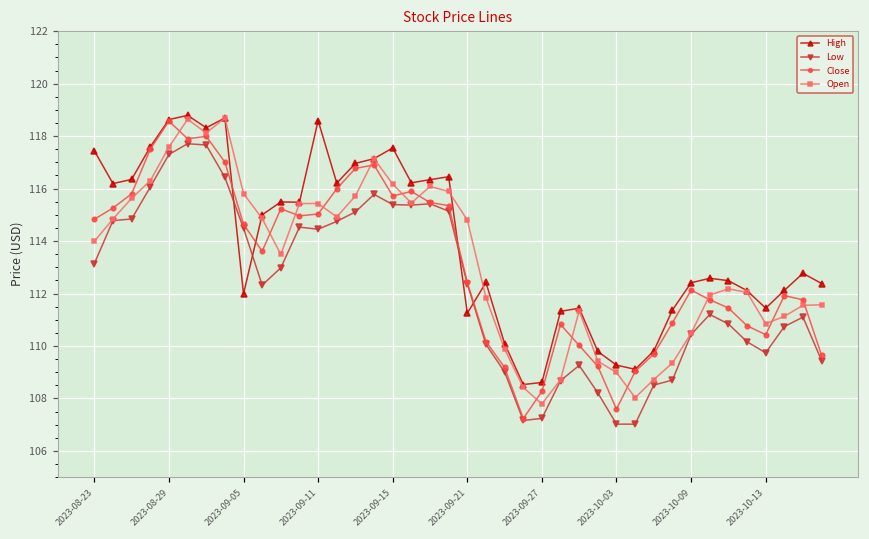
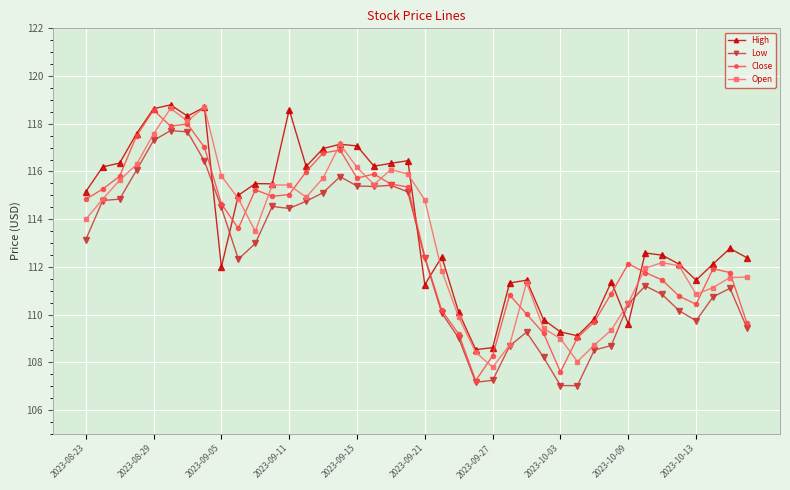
High, 2023-08-23: 117.4 -> 115.2
High, 2023-09-15: 117.6 -> 117.1
High, 2023-10-09: 112.4 -> 109.6
